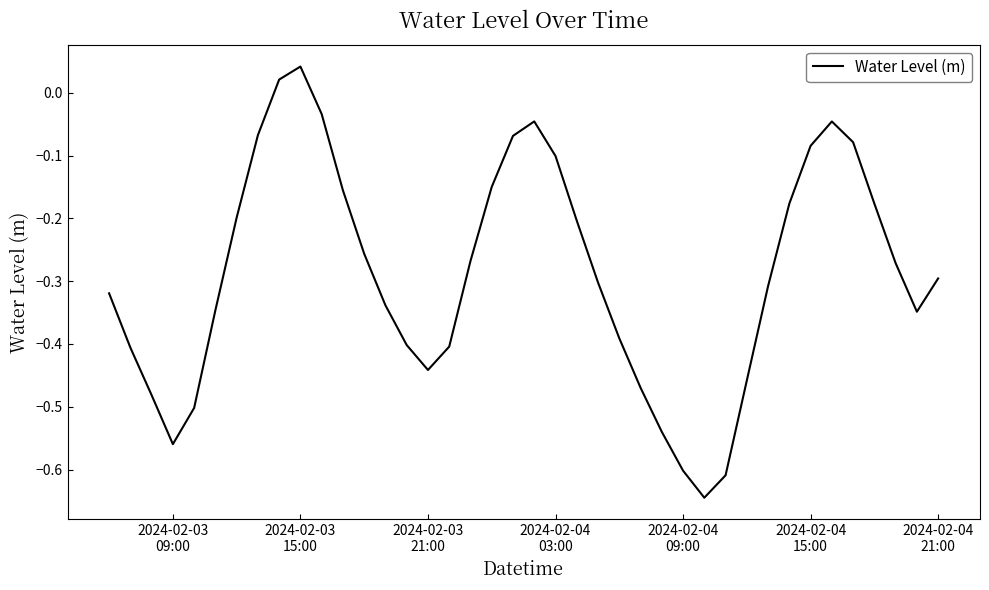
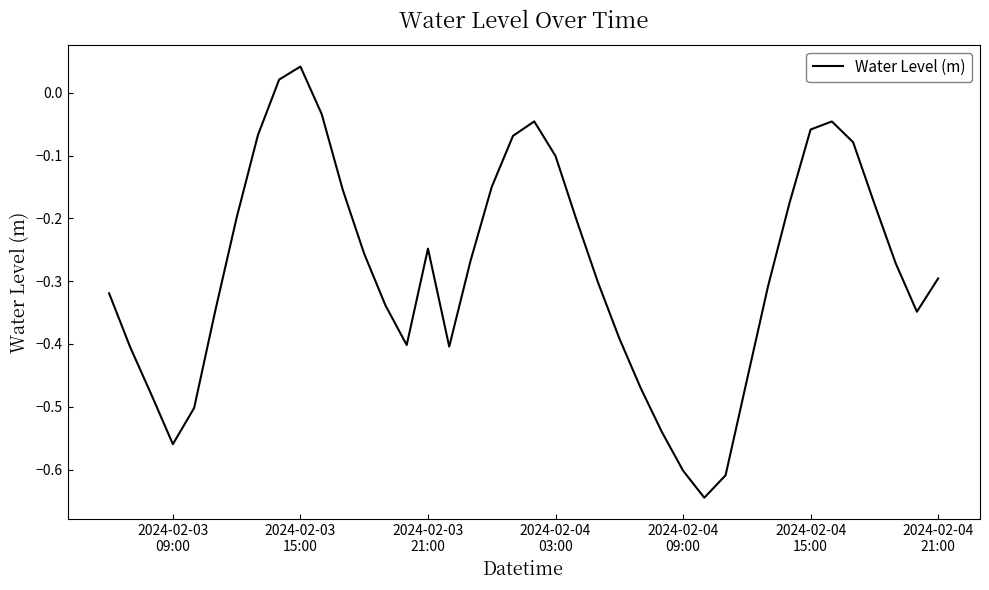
2024-02-03 21:00: -0.44 -> -0.25
2024-02-04 15:00: -0.08 -> -0.06
